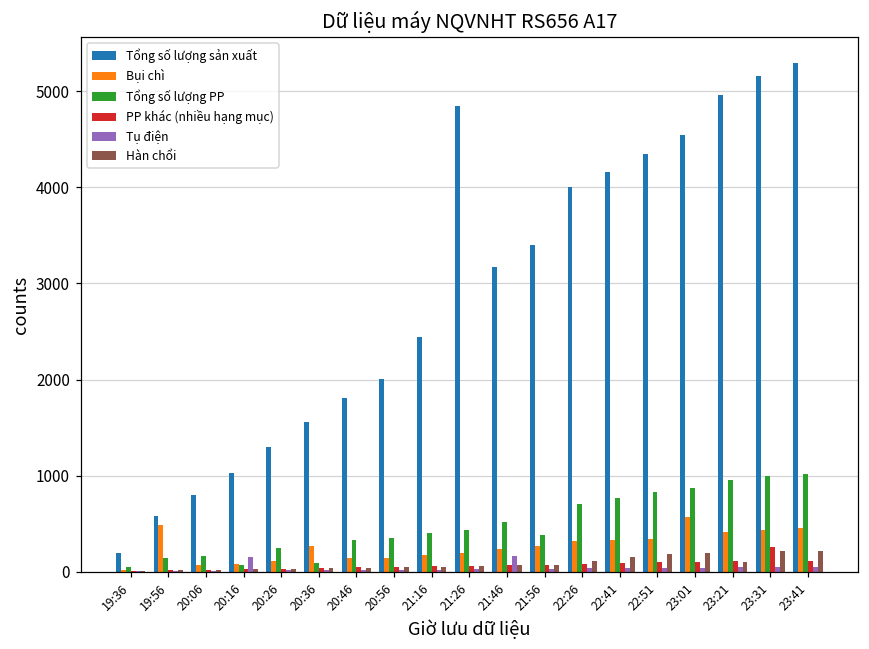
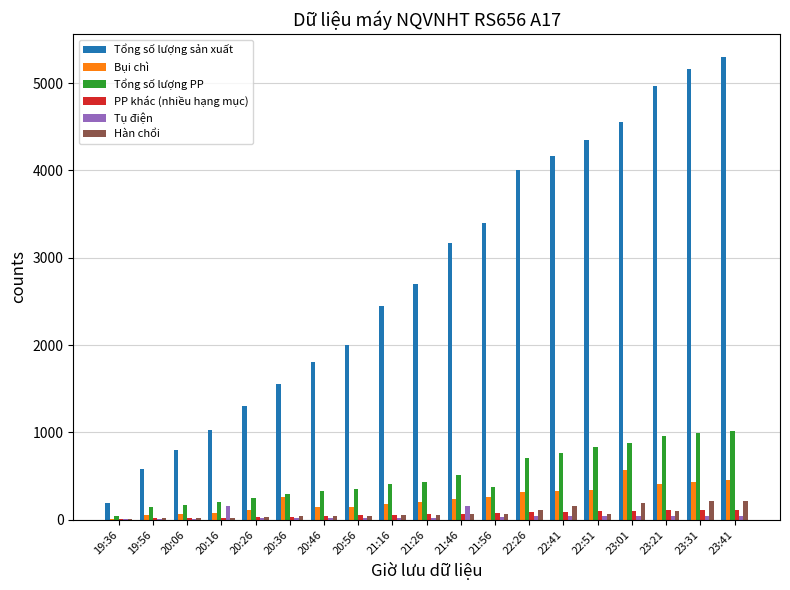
Bụi chì, 19:56: 500 -> 100
Tổng số lượng PP, 20:16: 100 -> 200
Tổng số lượng PP, 20:36: 100 -> 300
Tổng số lượng sản xuất, 21:26: 4900 -> 2700
Hàn chổi, 22:51: 200 -> 100
PP khác (nhiều hạng mục), 23:31: 300 -> 100
